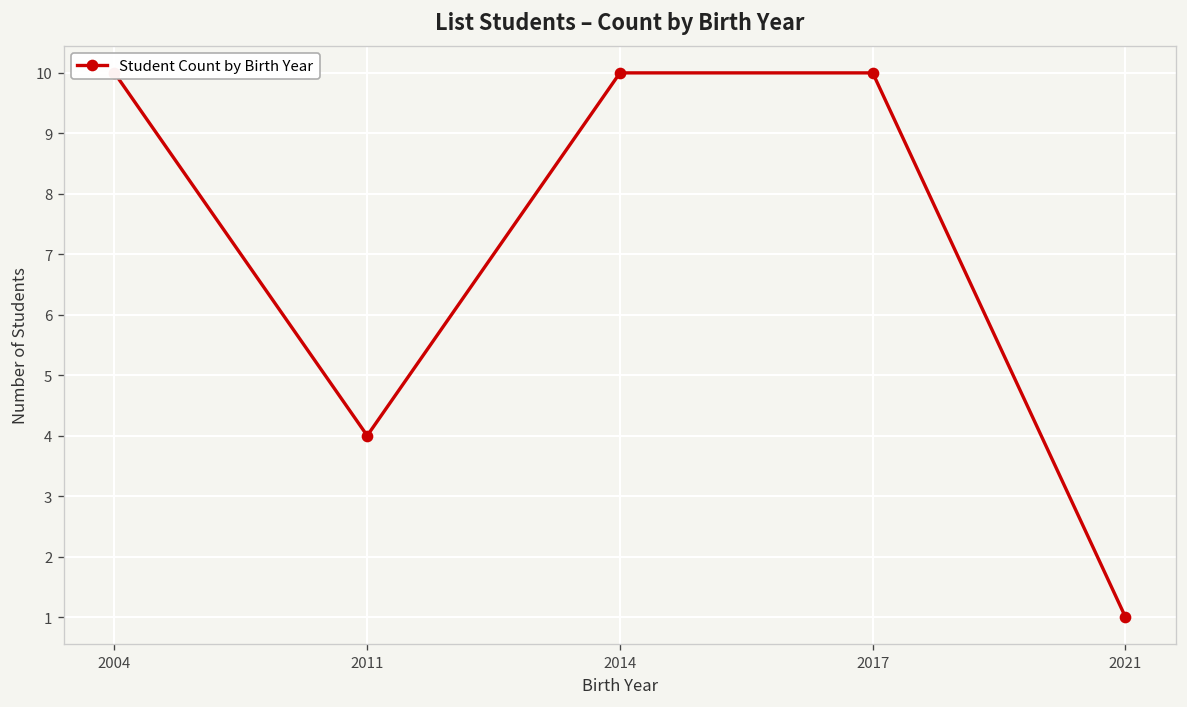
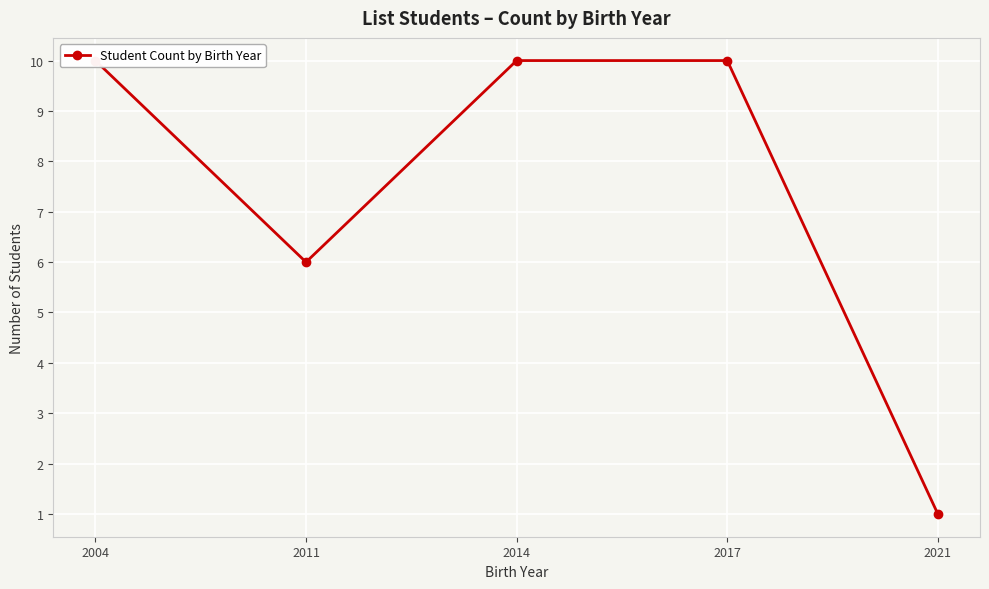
2011: 4 -> 6
